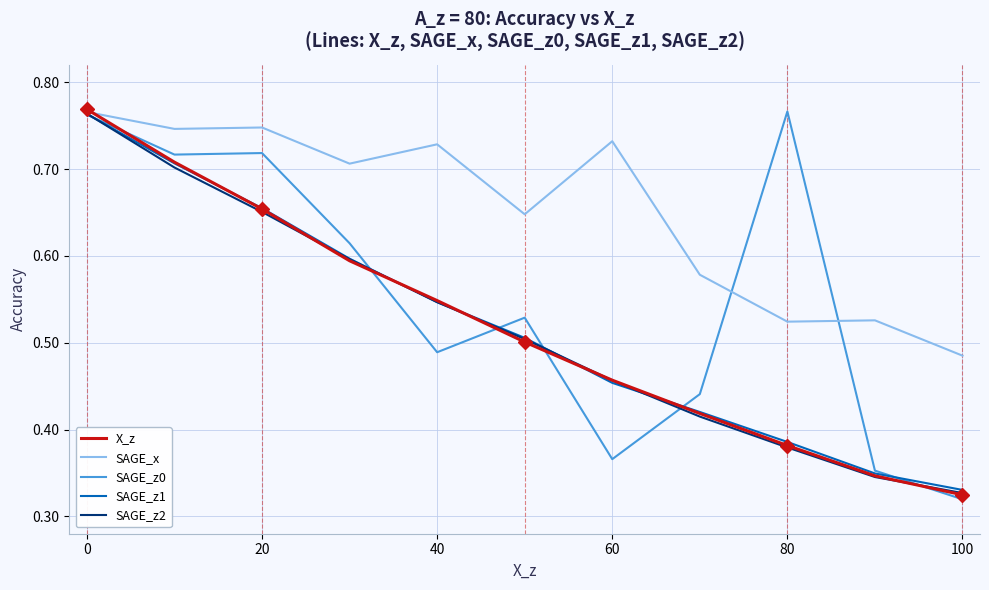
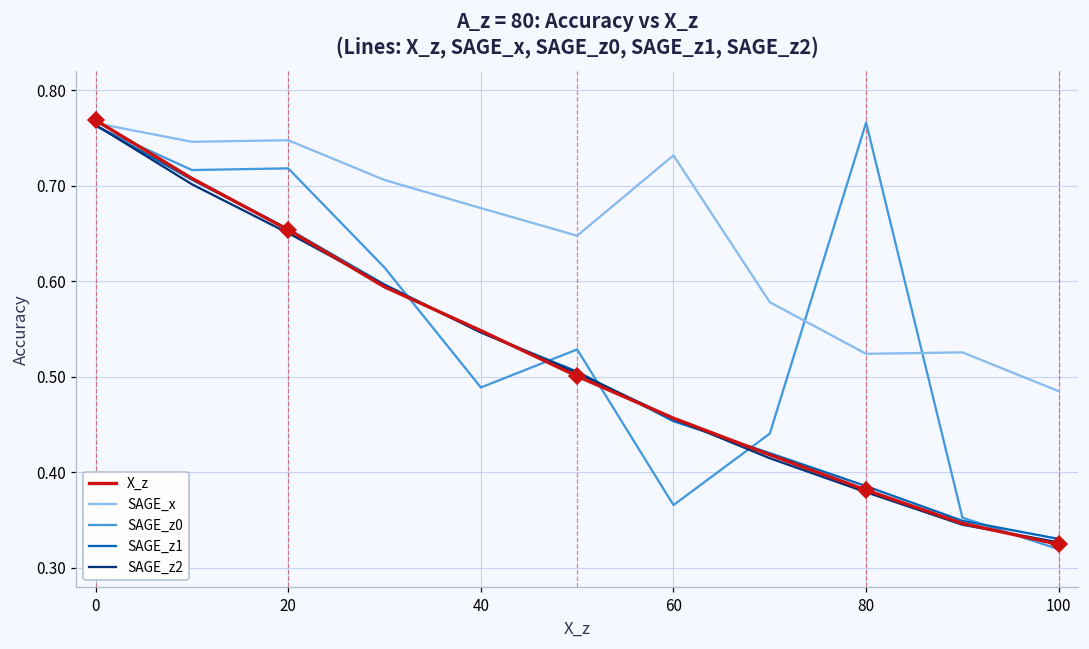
SAGE_x, 40: 0.73 -> 0.68
